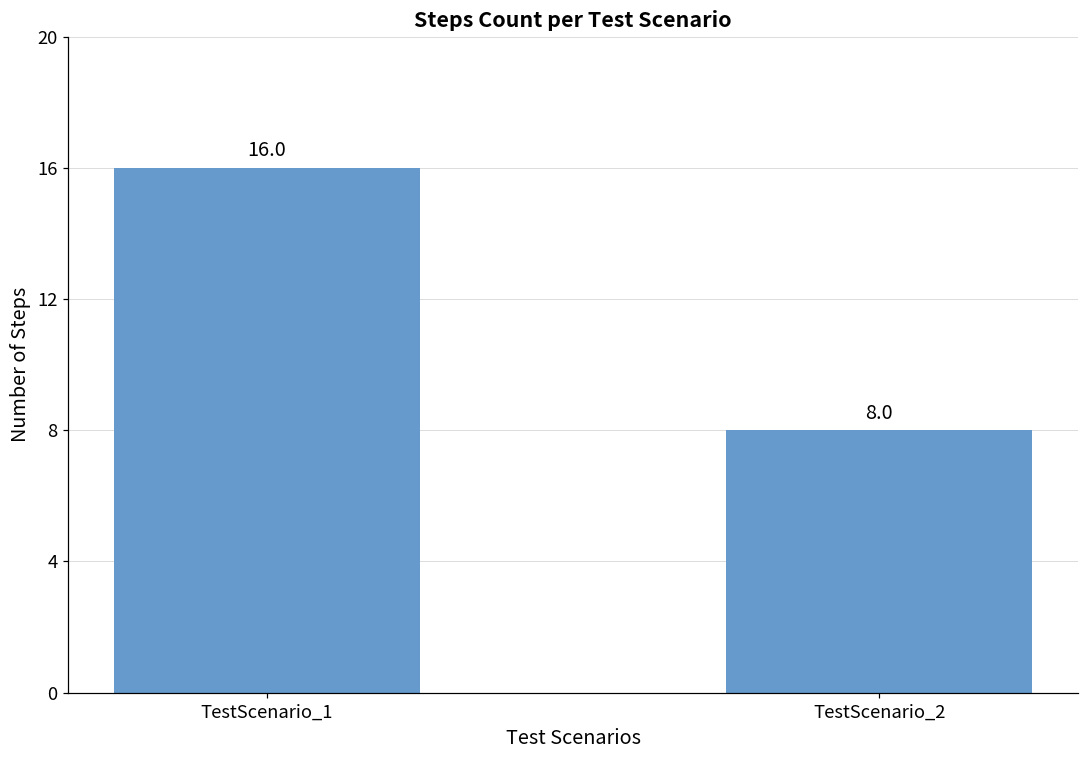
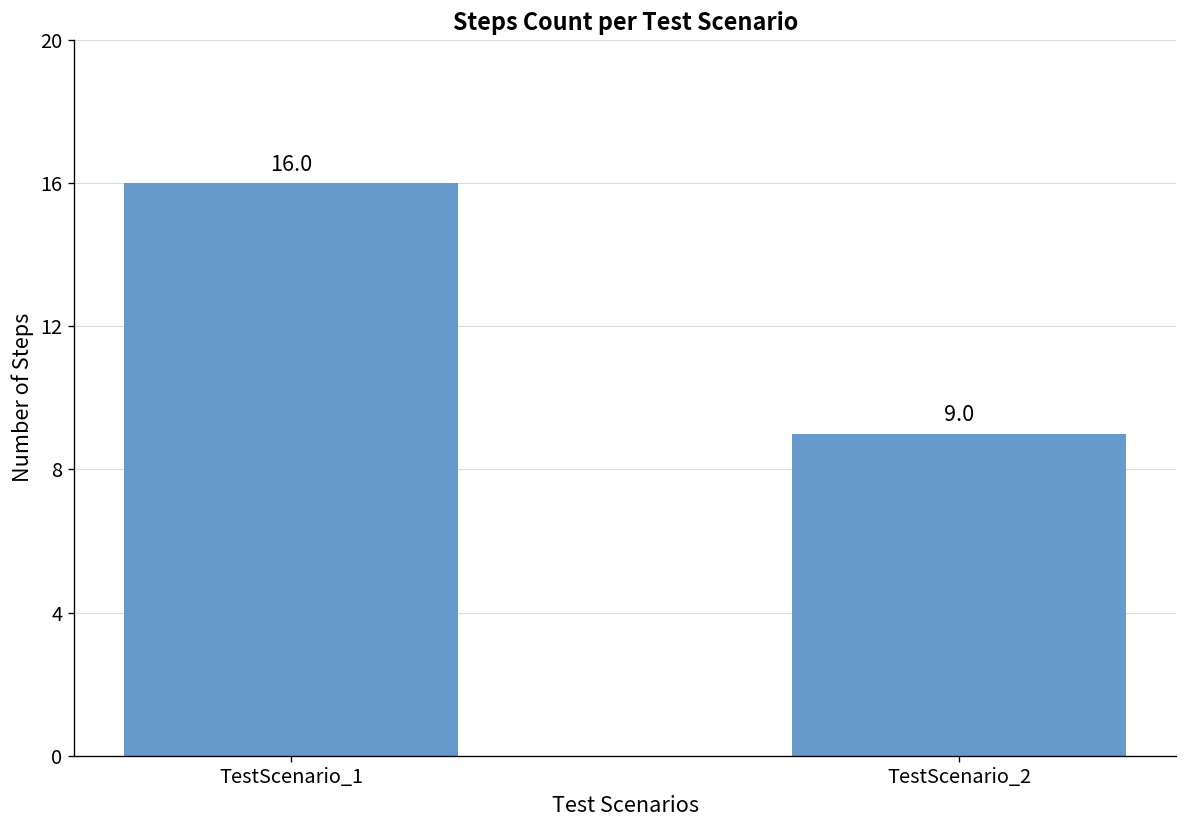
TestScenario_2: 8.0 -> 9.0
